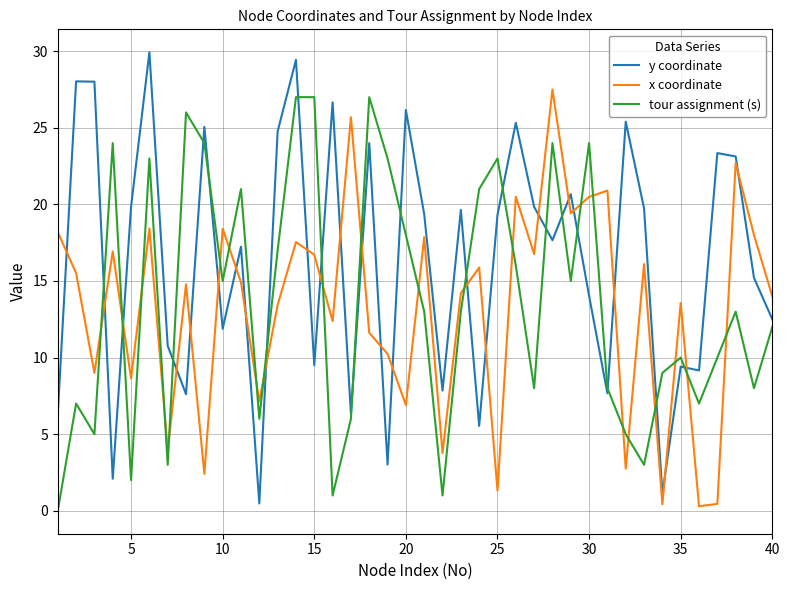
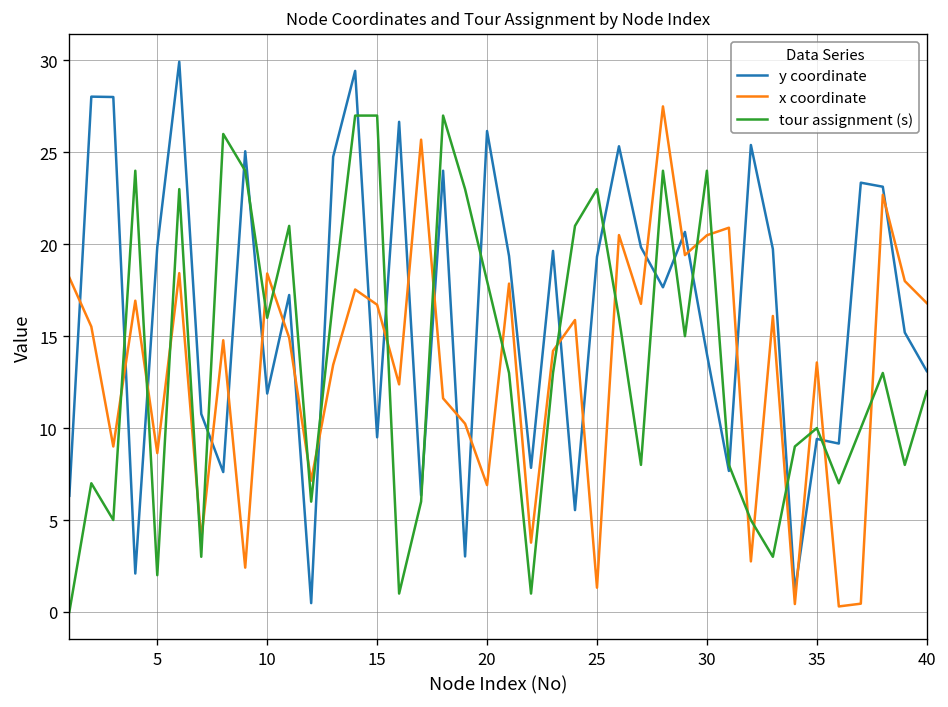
tour assignment (s), 10: 15 -> 16
y coordinate, 40: 12.5 -> 13.1
x coordinate, 40: 14.0 -> 16.8
